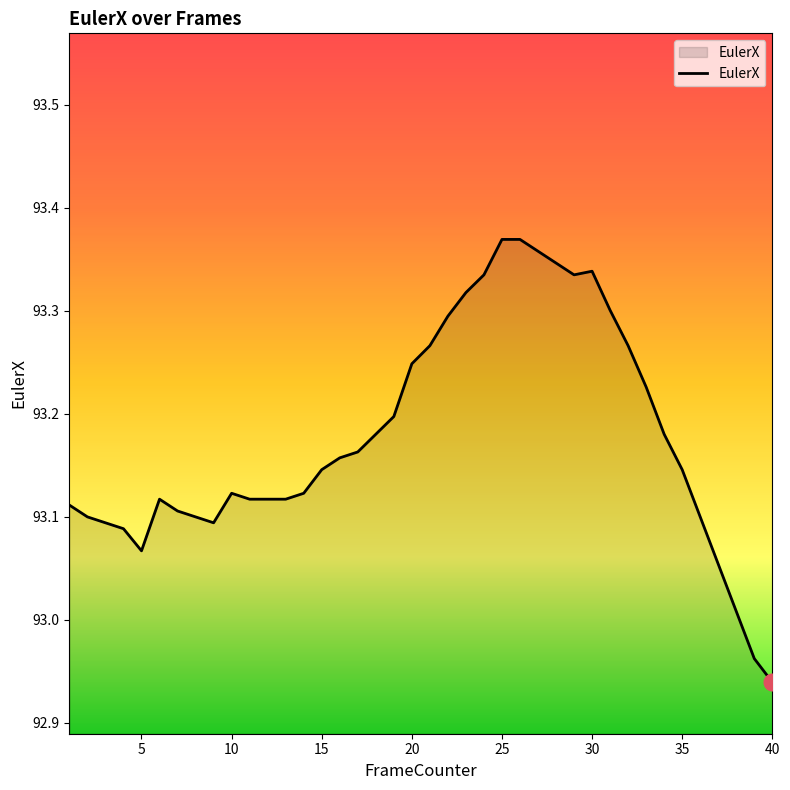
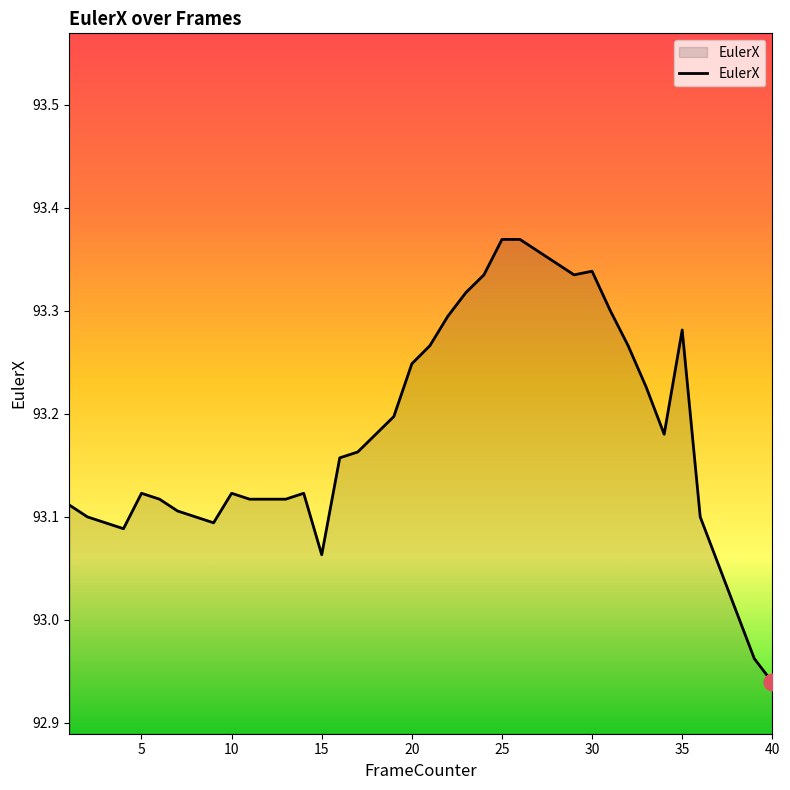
EulerX, 5: 93.067 -> 93.123
EulerX, 15: 93.146 -> 93.063
EulerX, 35: 93.146 -> 93.281
